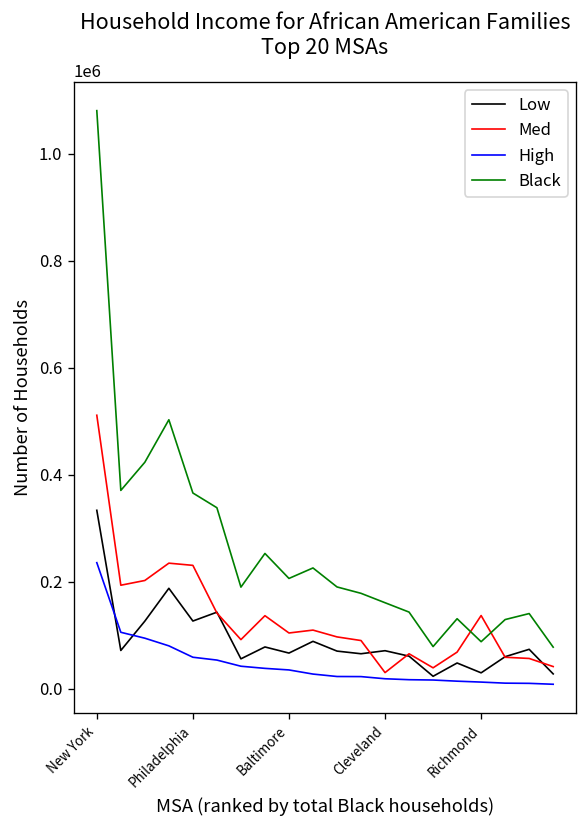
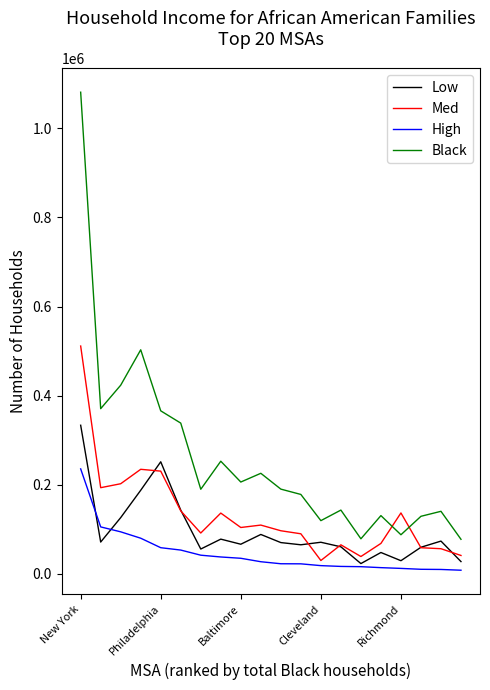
Low, Philadelphia: 130000 -> 250000
Black, Cleveland: 160000 -> 120000
